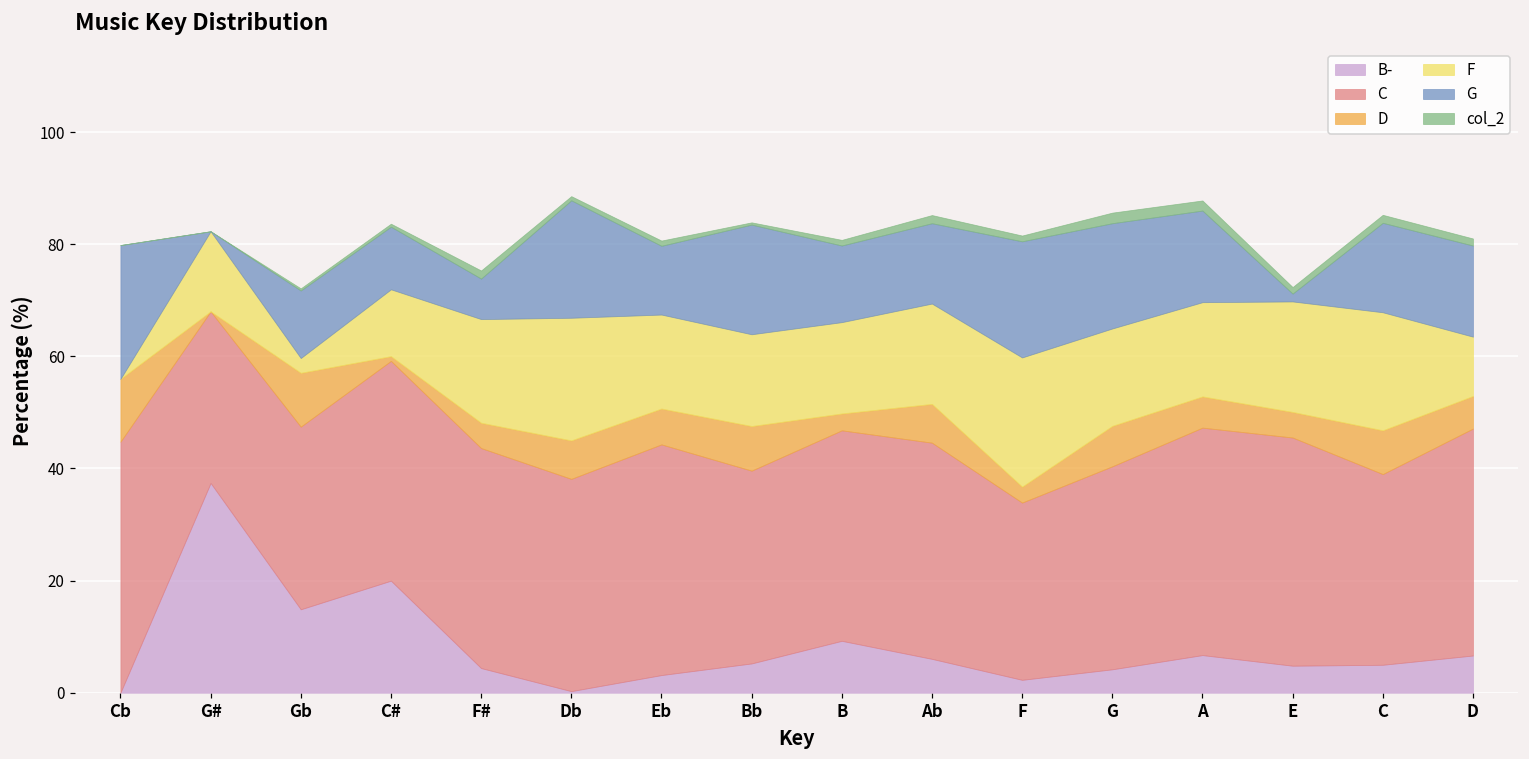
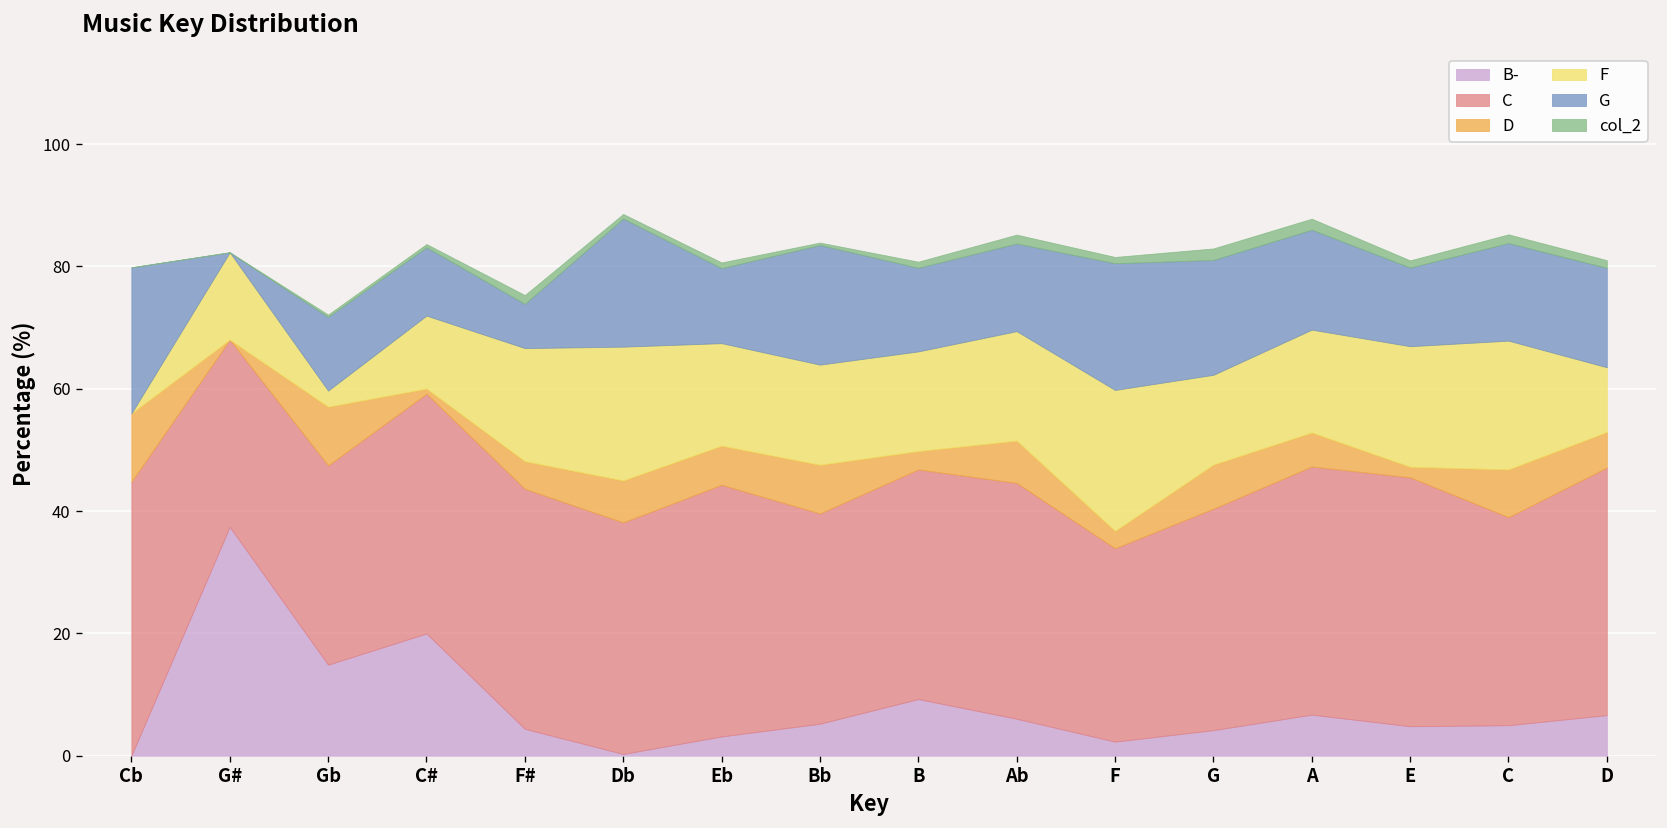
F, G: 17 -> 15
D, E: 5 -> 2
G, E: 1 -> 13
